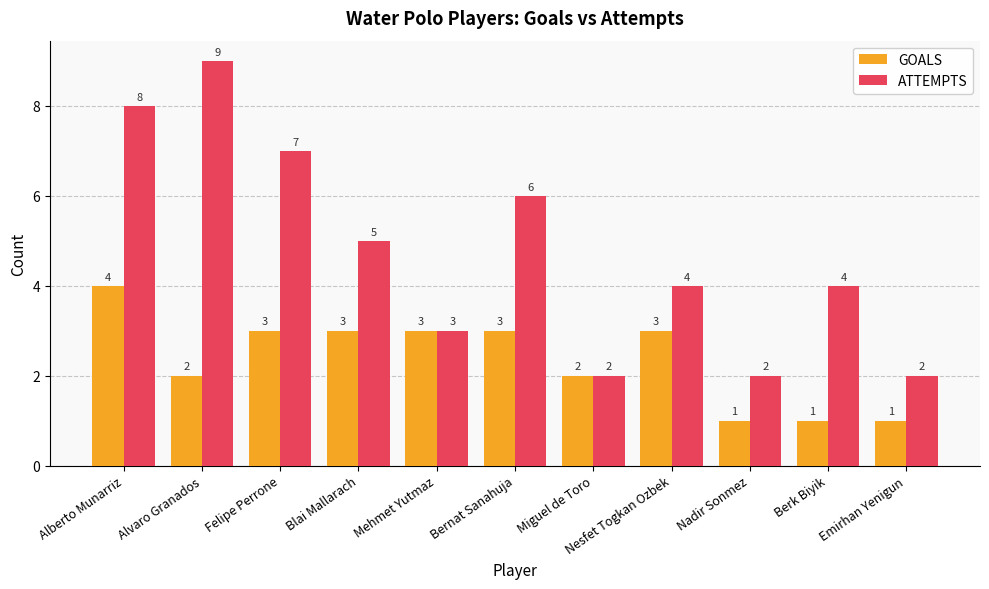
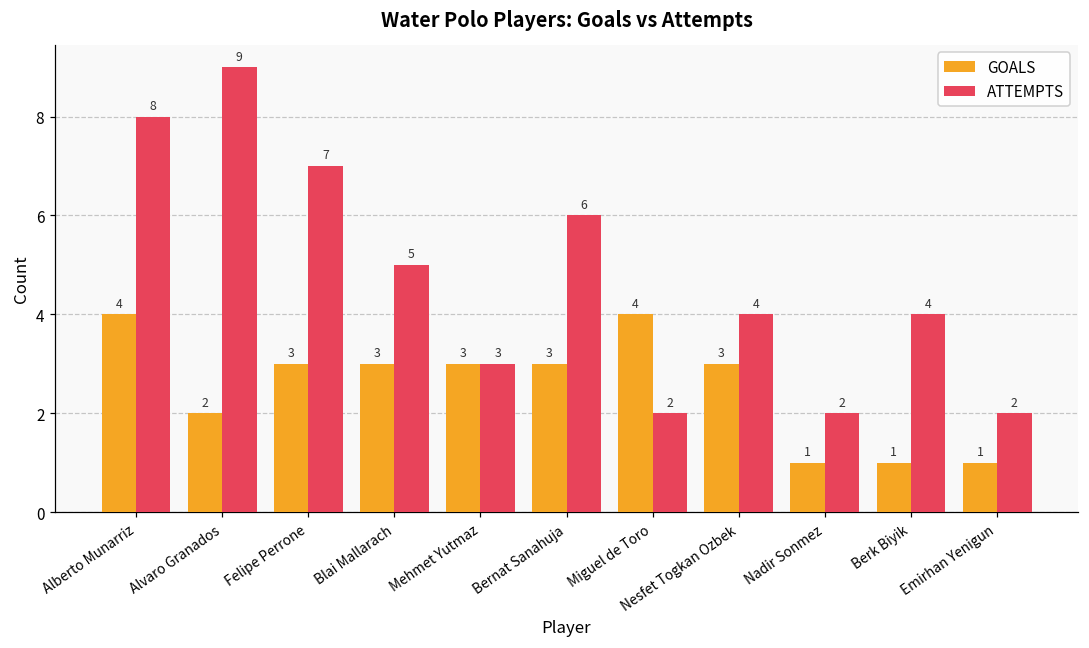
GOALS, Miguel de Toro: 2 -> 4
